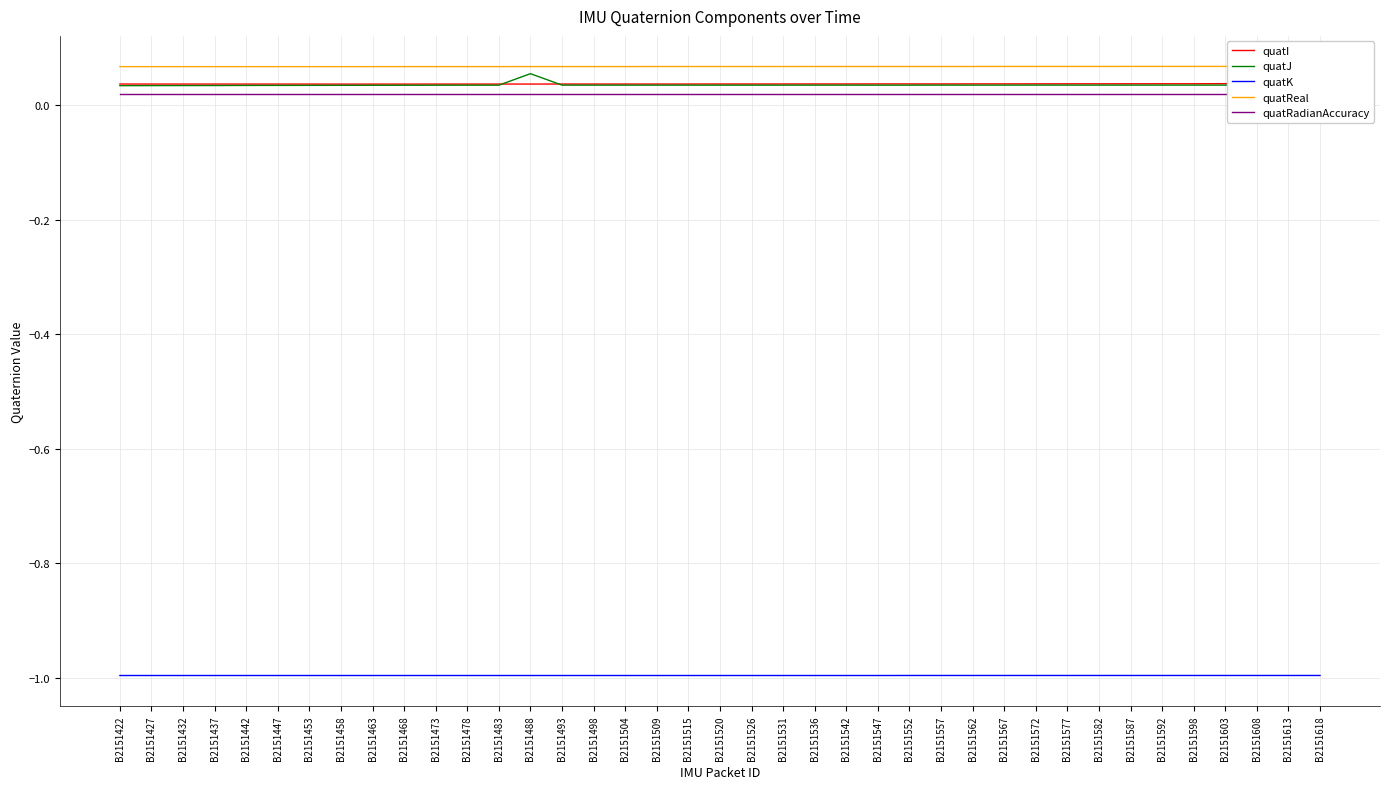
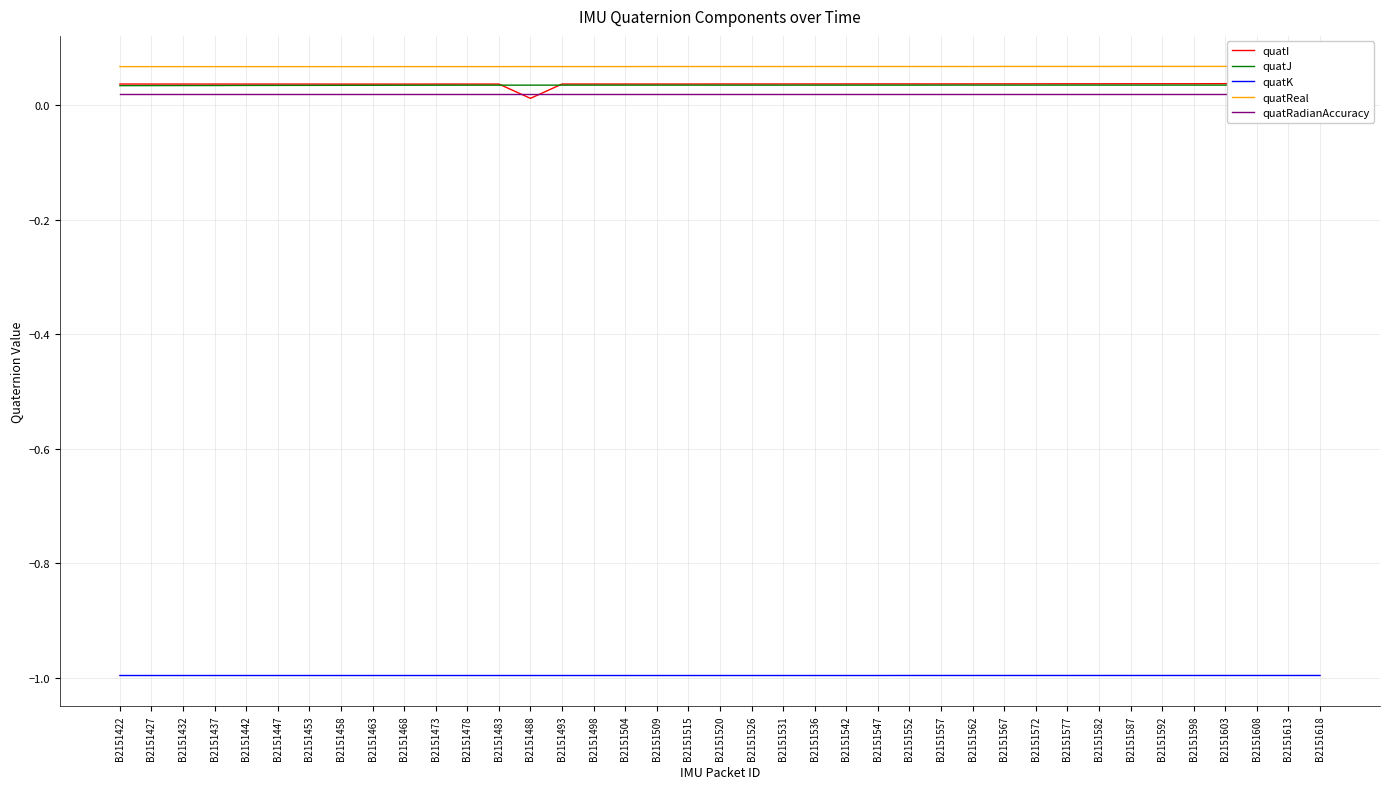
quatI, B2151488: 0.04 -> 0.01
quatJ, B2151488: 0.06 -> 0.04
